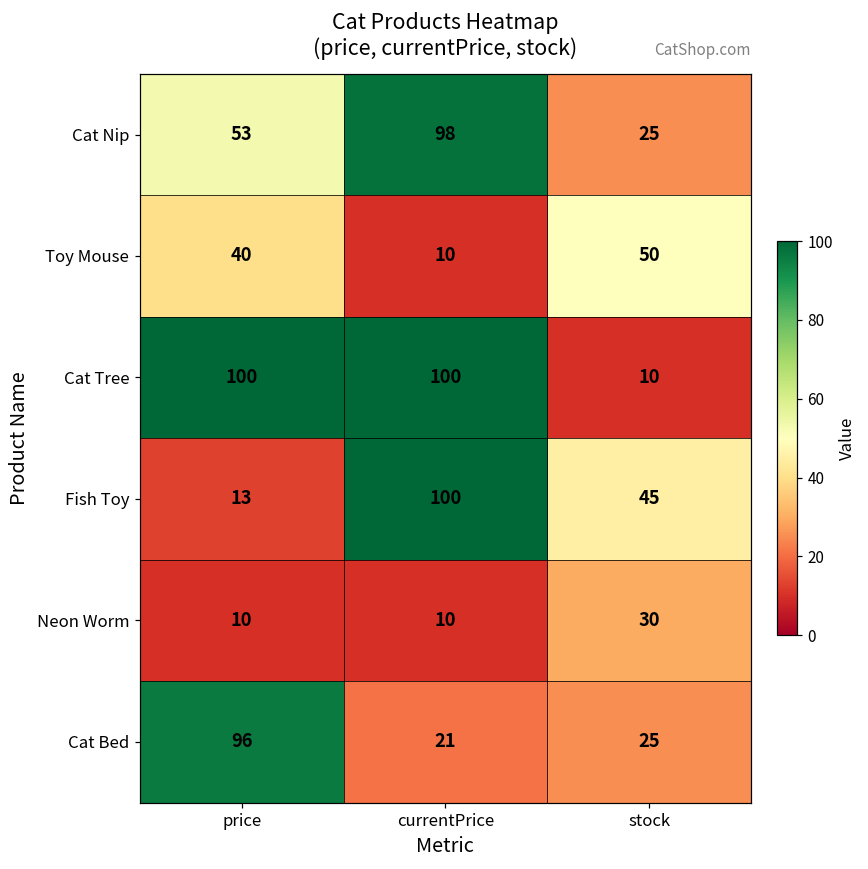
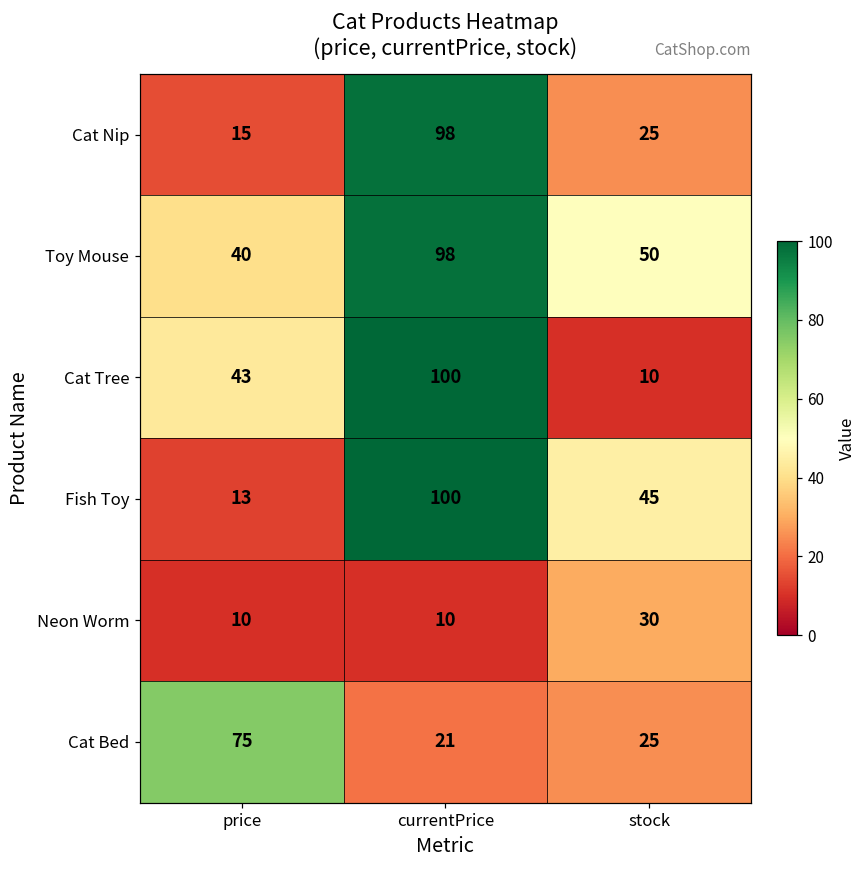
Cat Nip, price: 53 -> 15
Toy Mouse, currentPrice: 10 -> 98
Cat Tree, price: 100 -> 43
Cat Bed, price: 96 -> 75
